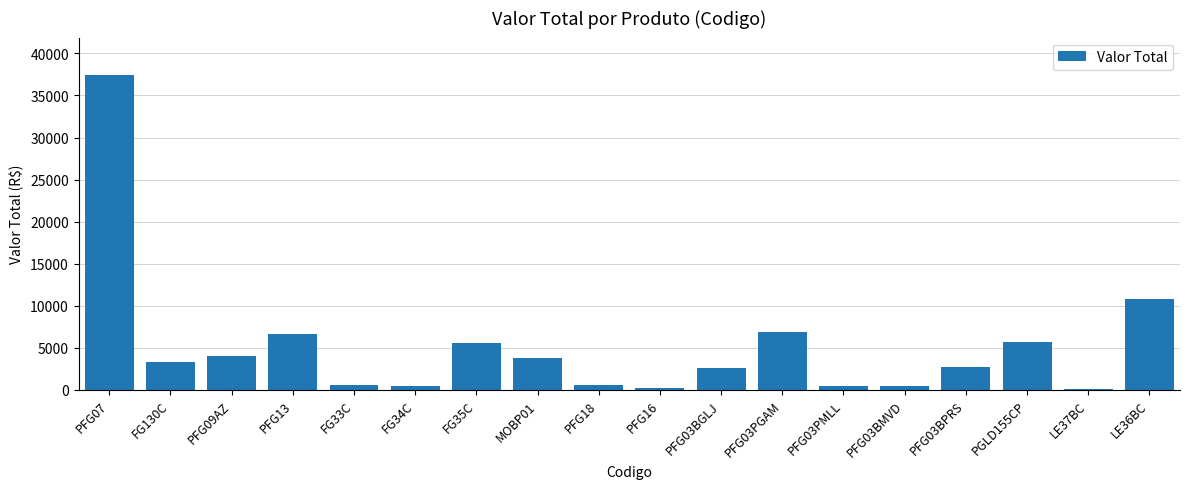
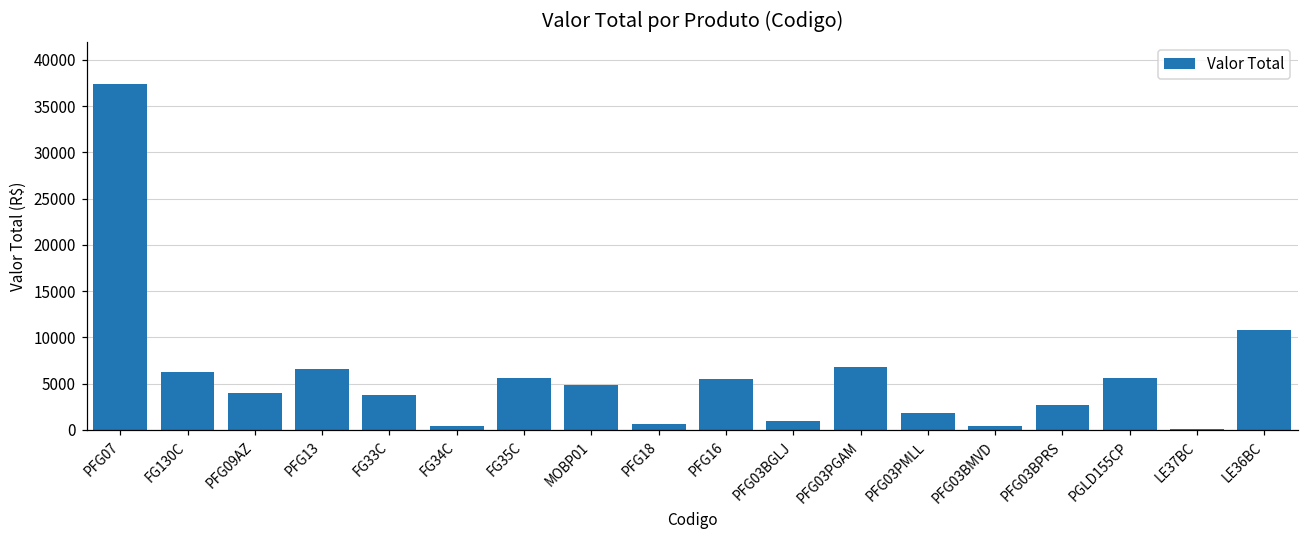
FG130C: 3000 -> 6000
FG33C: 1000 -> 4000
MOBP01: 4000 -> 5000
PFG16: 0 -> 5000
PFG03BGLJ: 3000 -> 1000
PFG03PMLL: 0 -> 2000
